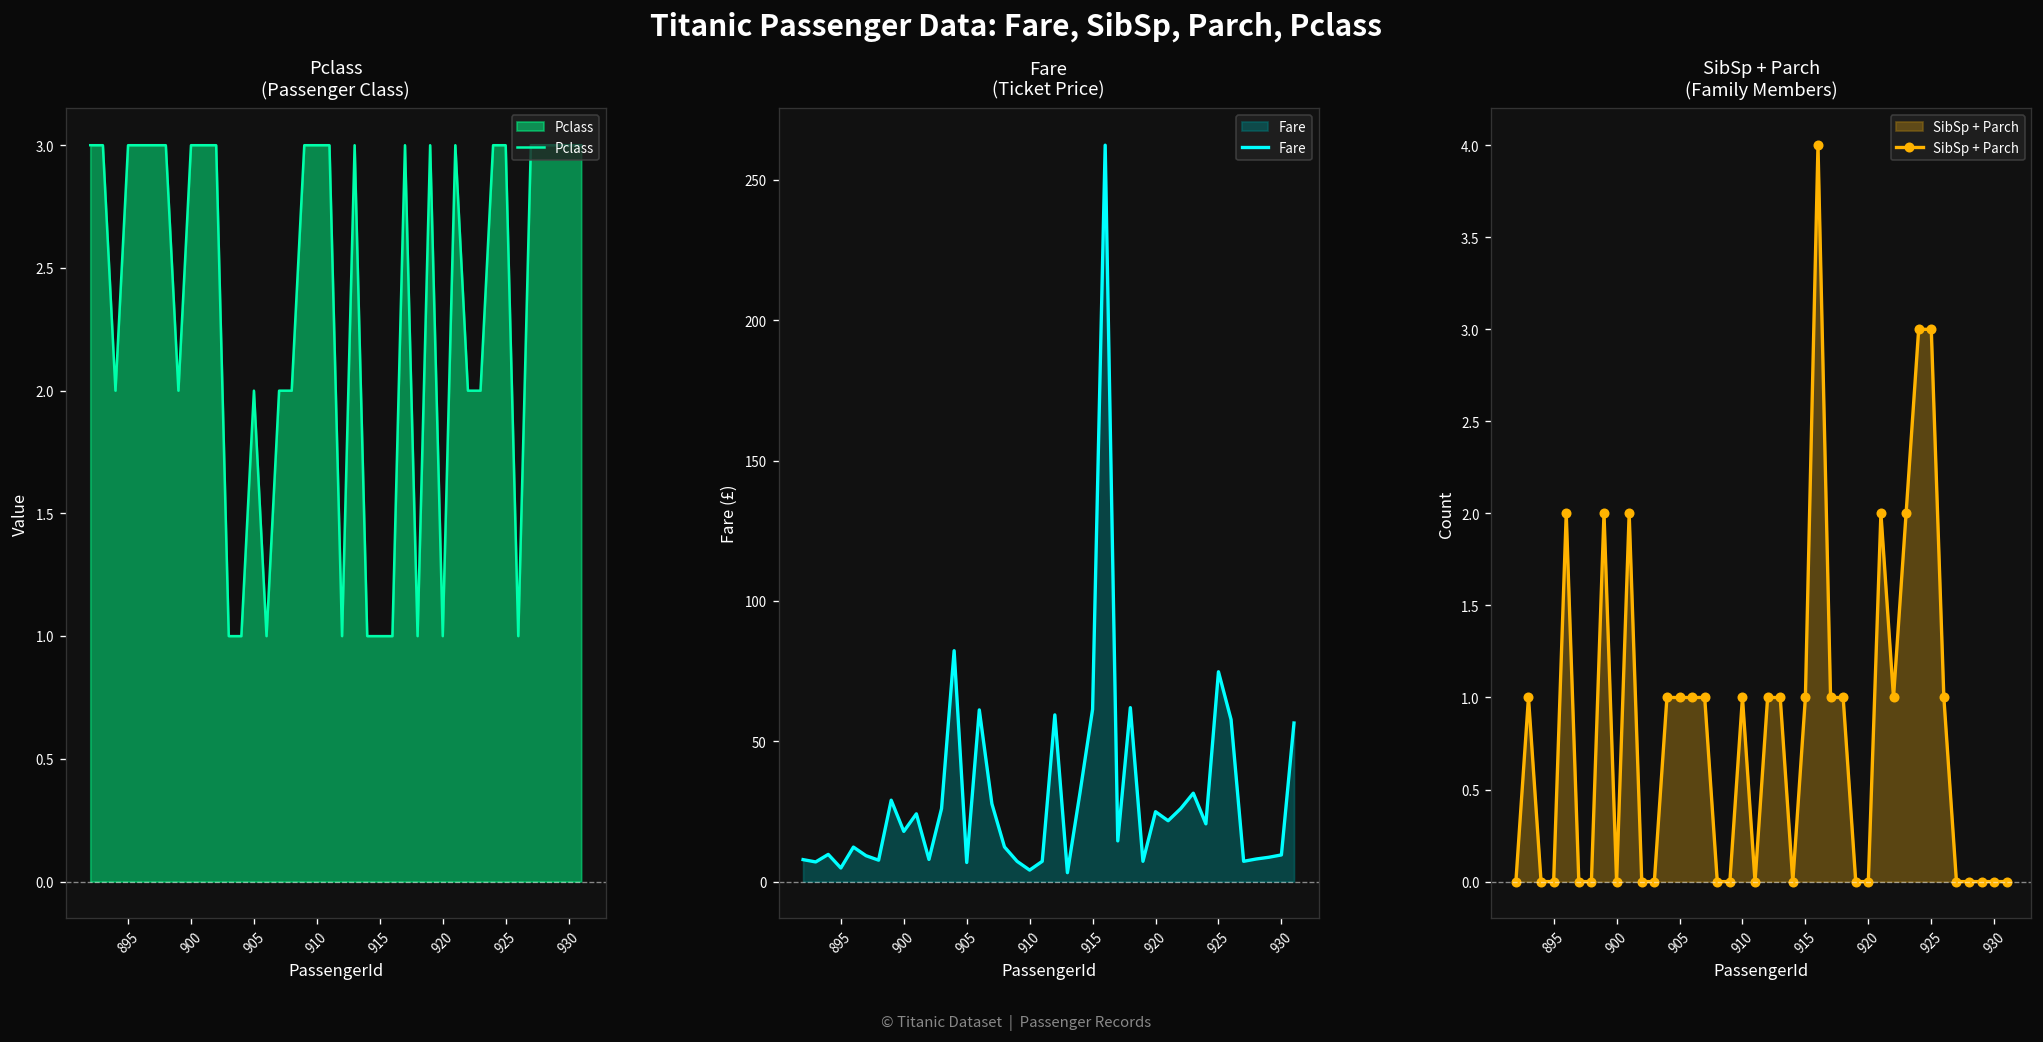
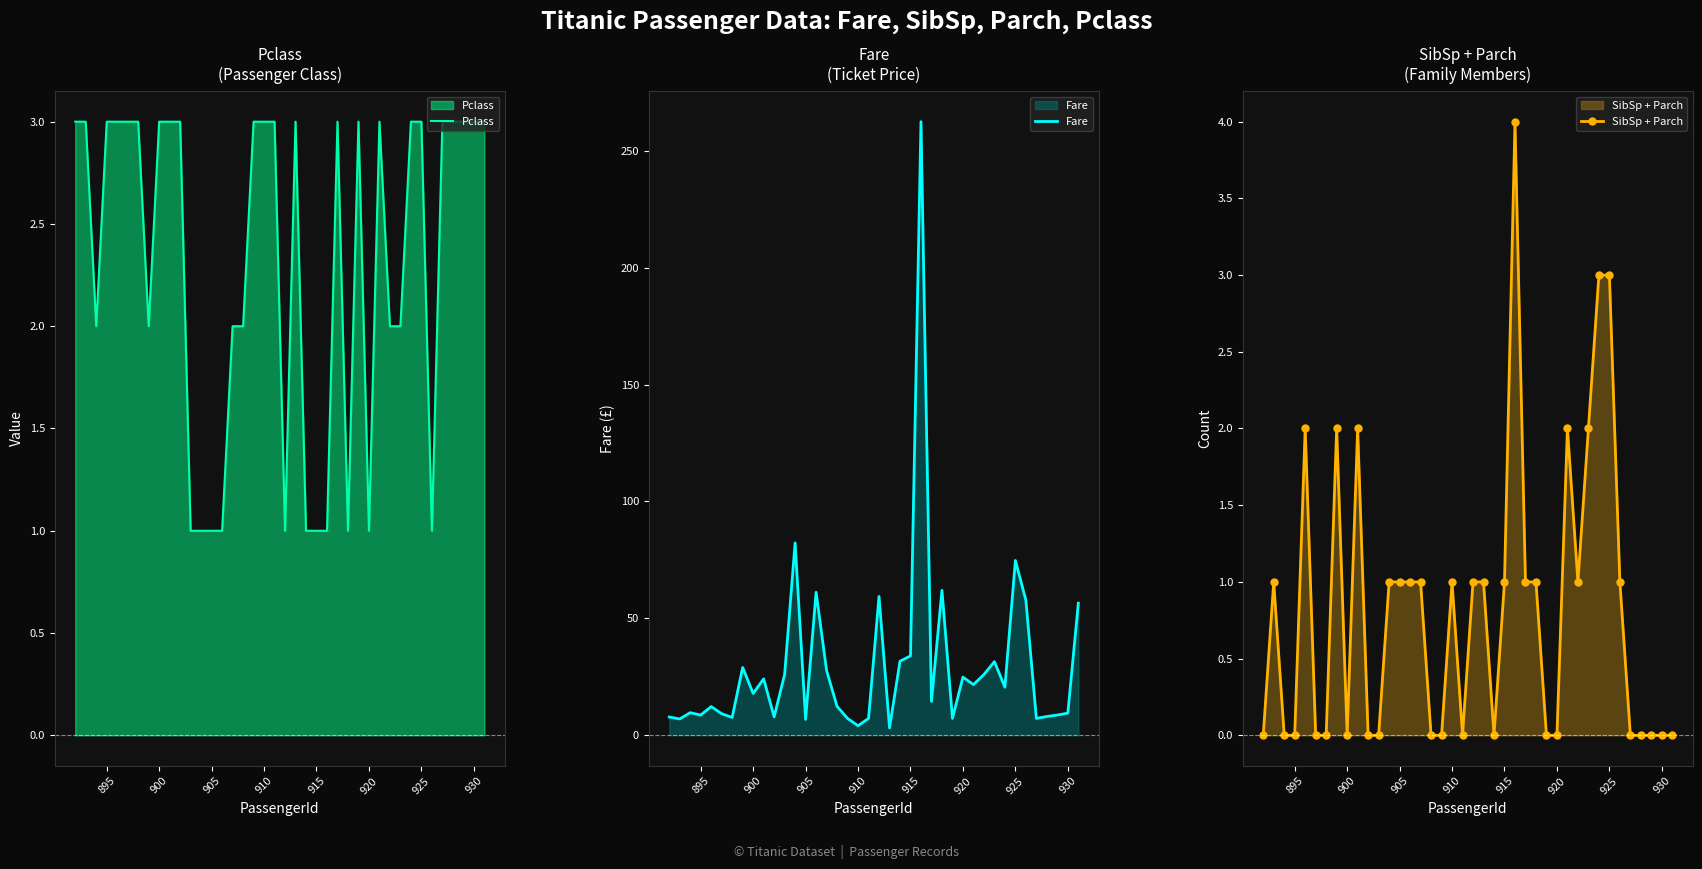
Pclass (Passenger Class), 905: 2 -> 1
Fare (Ticket Price), 895: 5 -> 9
Fare (Ticket Price), 915: 61 -> 34
